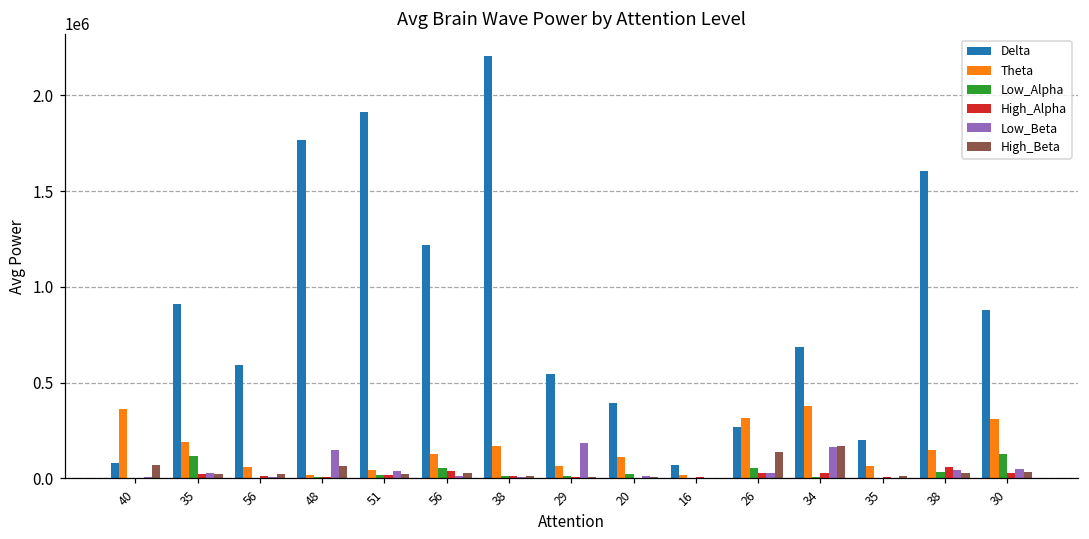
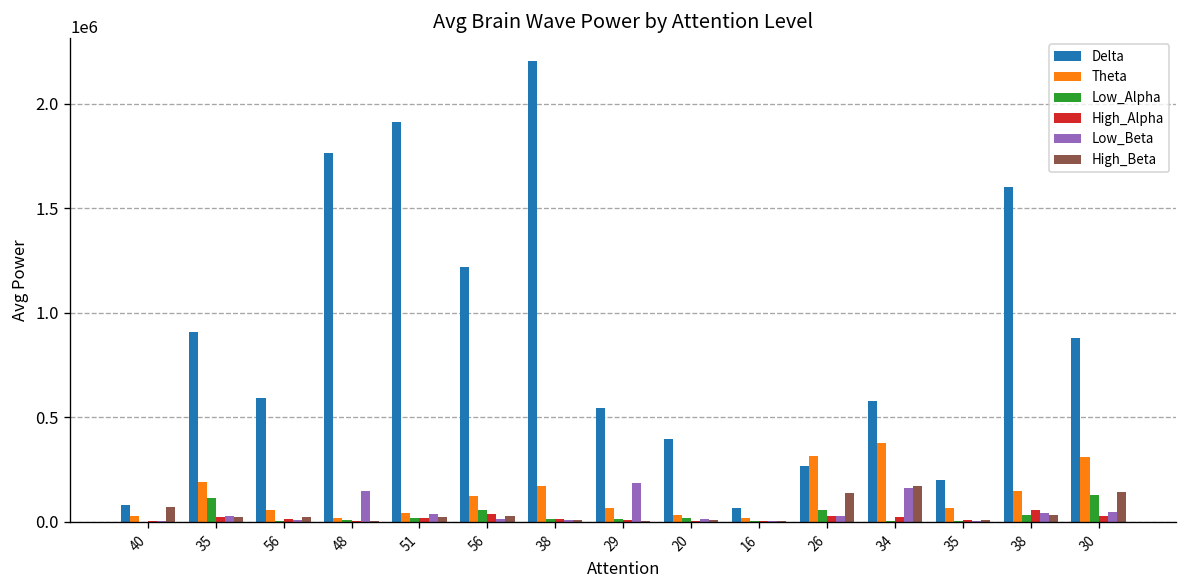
Theta, 40: 360000 -> 30000
High_Beta, 48: 60000 -> 0
Theta, 20: 110000 -> 30000
Delta, 34: 680000 -> 580000
High_Beta, 30: 30000 -> 140000
